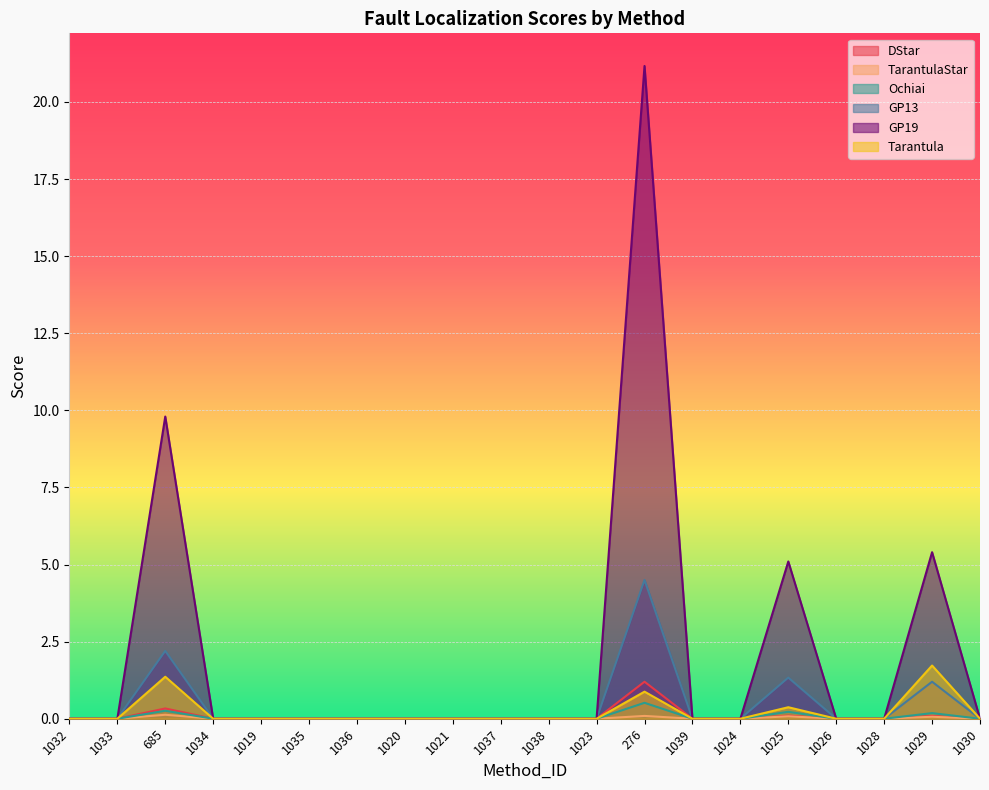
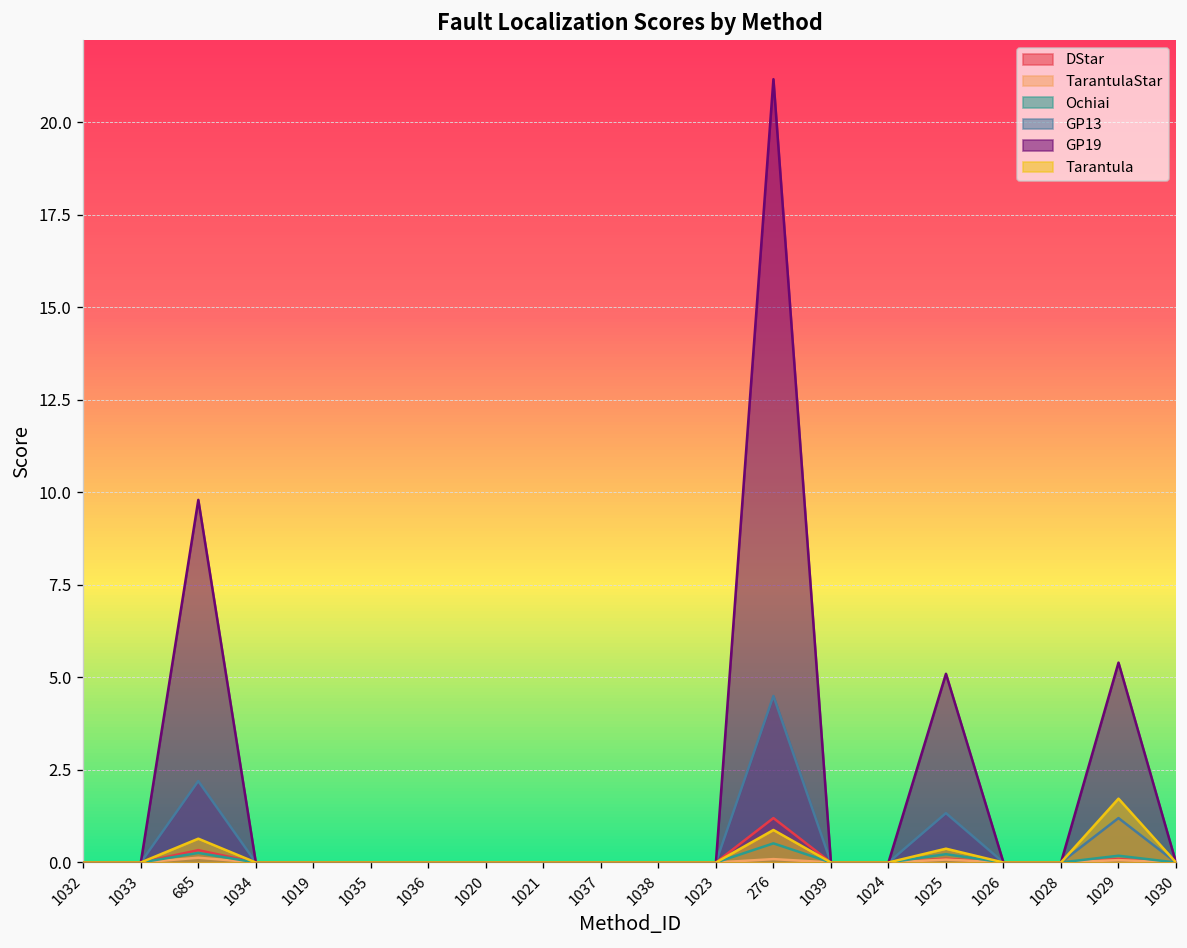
Tarantula, 685: 1.4 -> 0.6
